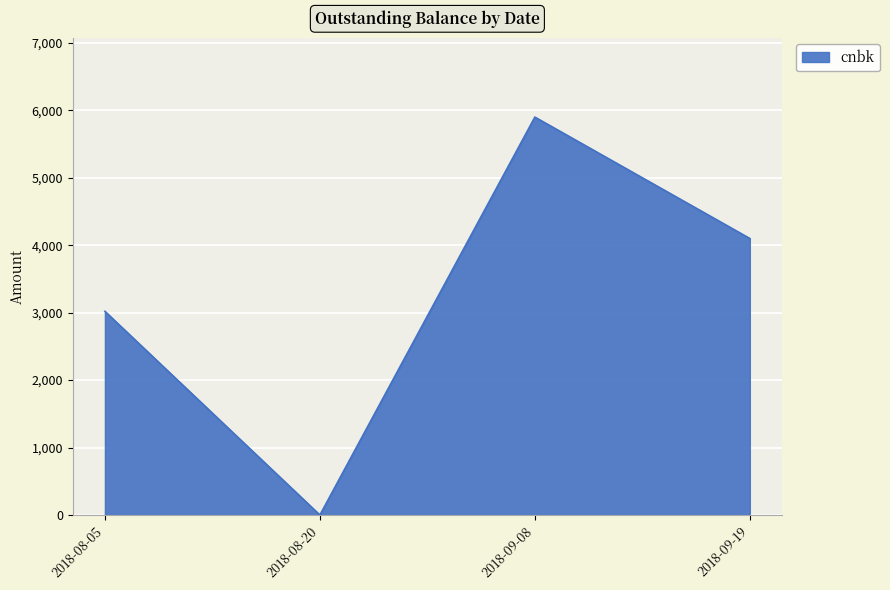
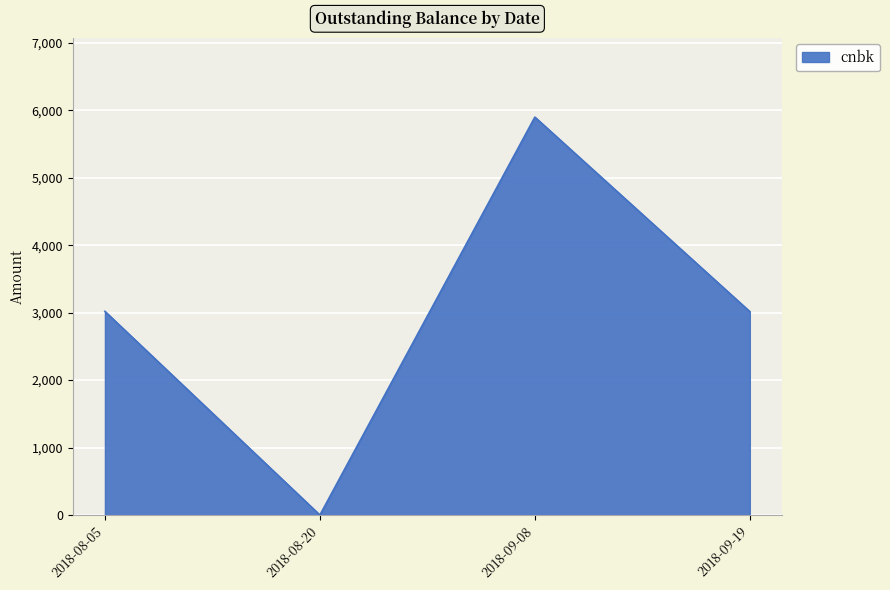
2018-09-19: 4,100 -> 3,000
